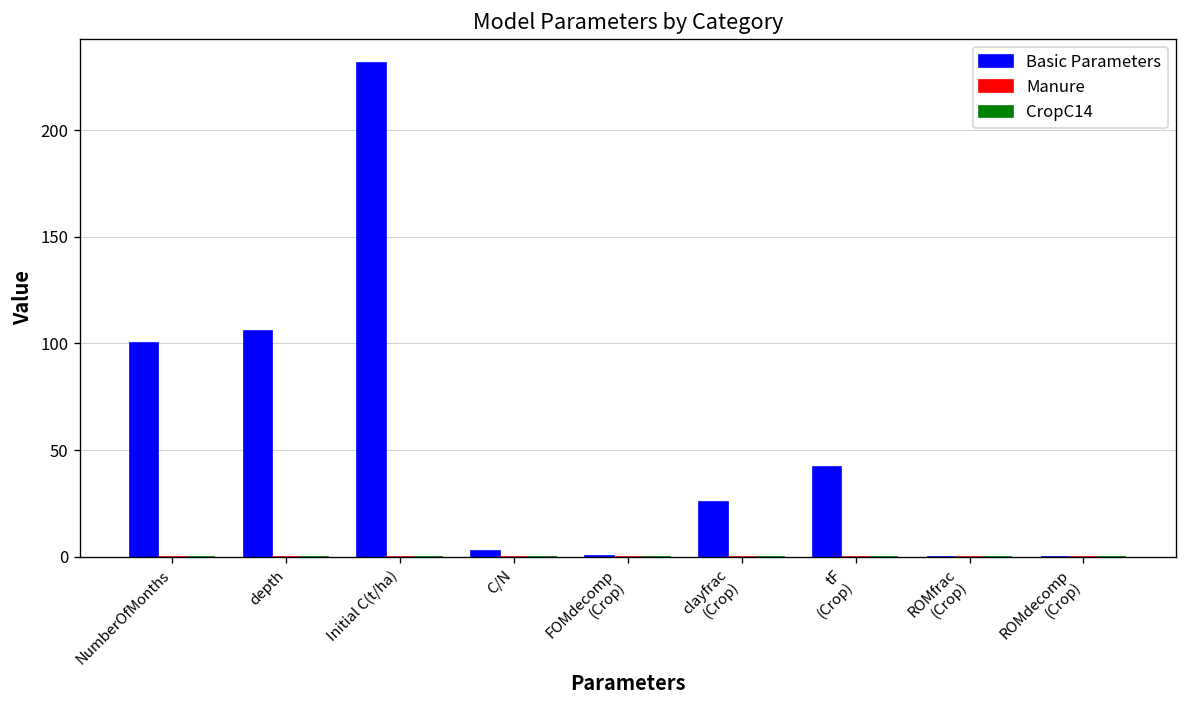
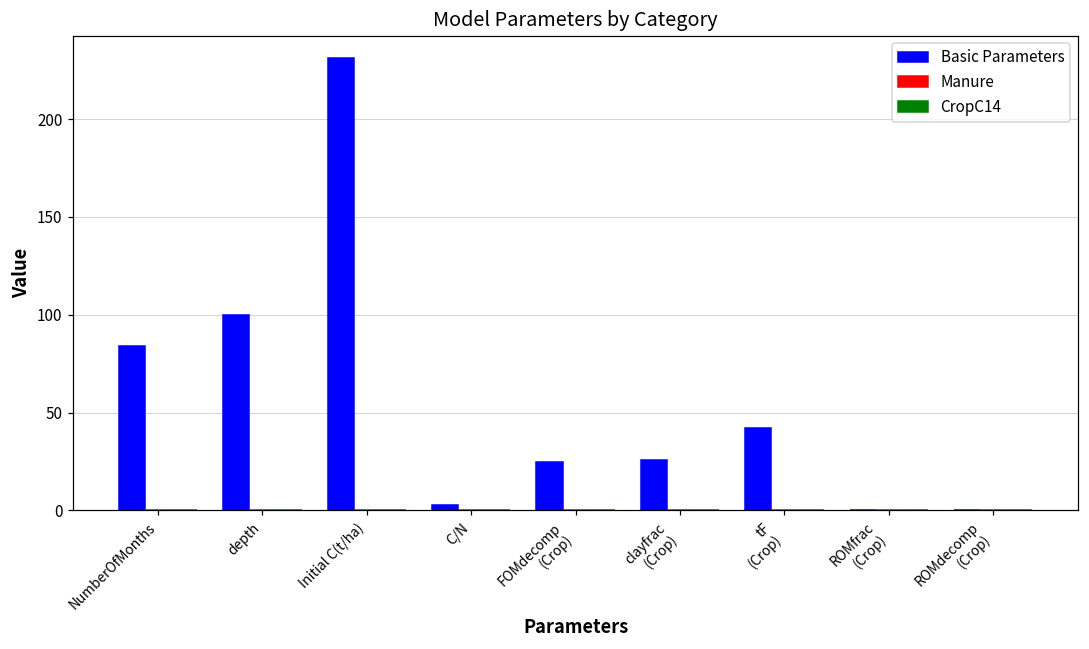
Basic Parameters, NumberOfMonths: 100 -> 84
Basic Parameters, depth: 106 -> 100
Basic Parameters, FOMdecomp (Crop): 0 -> 24
